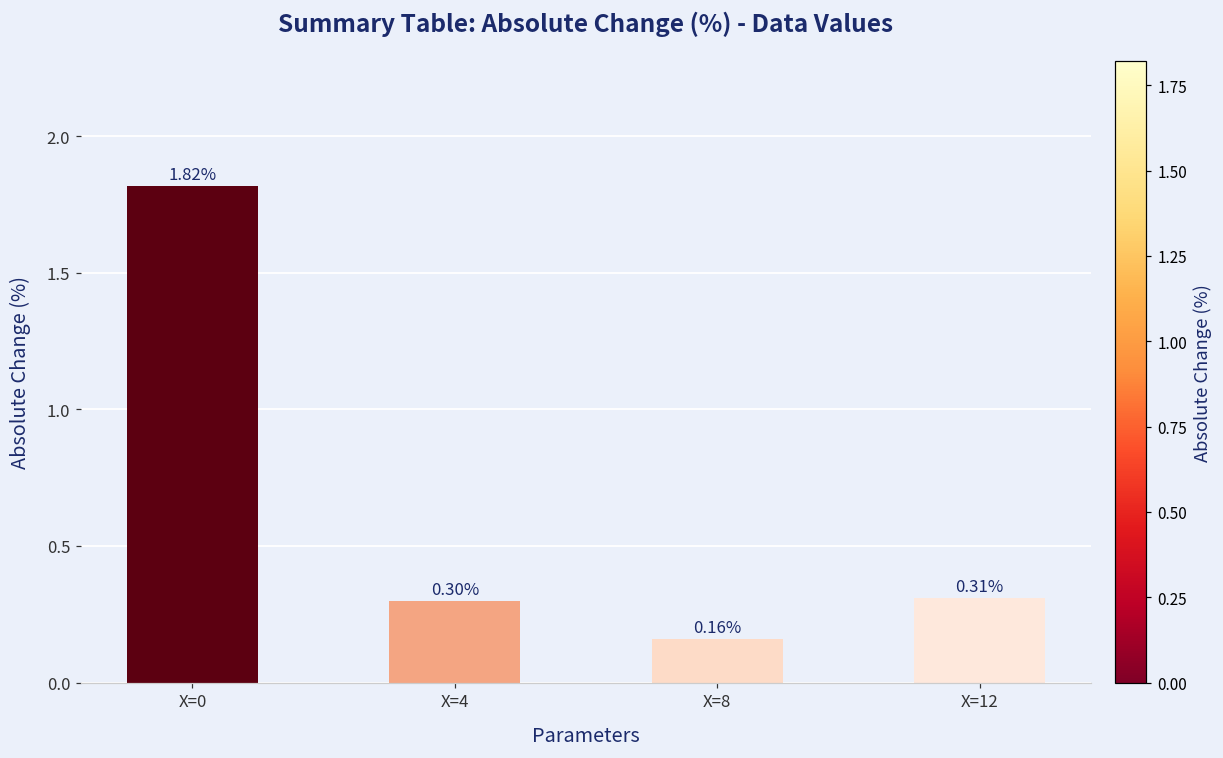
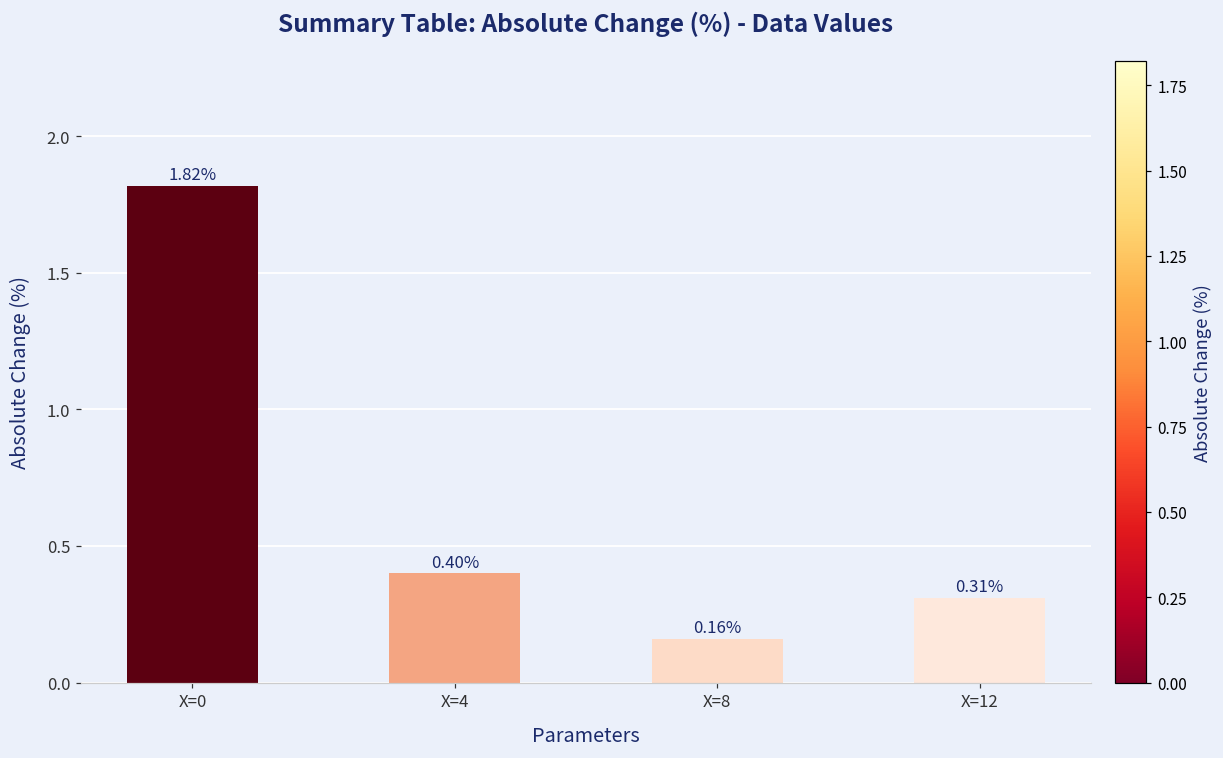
X=4: 0.30% -> 0.40%
